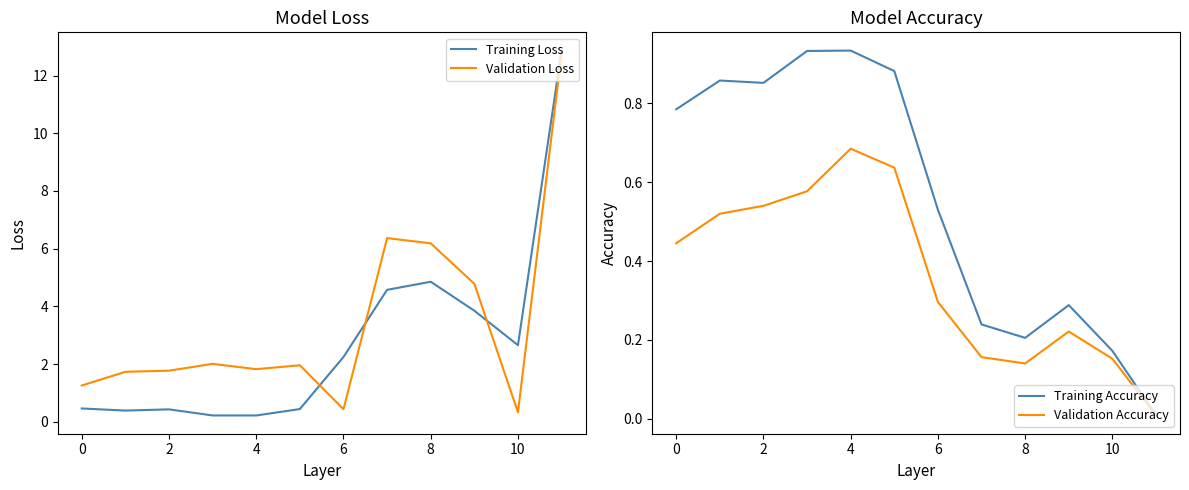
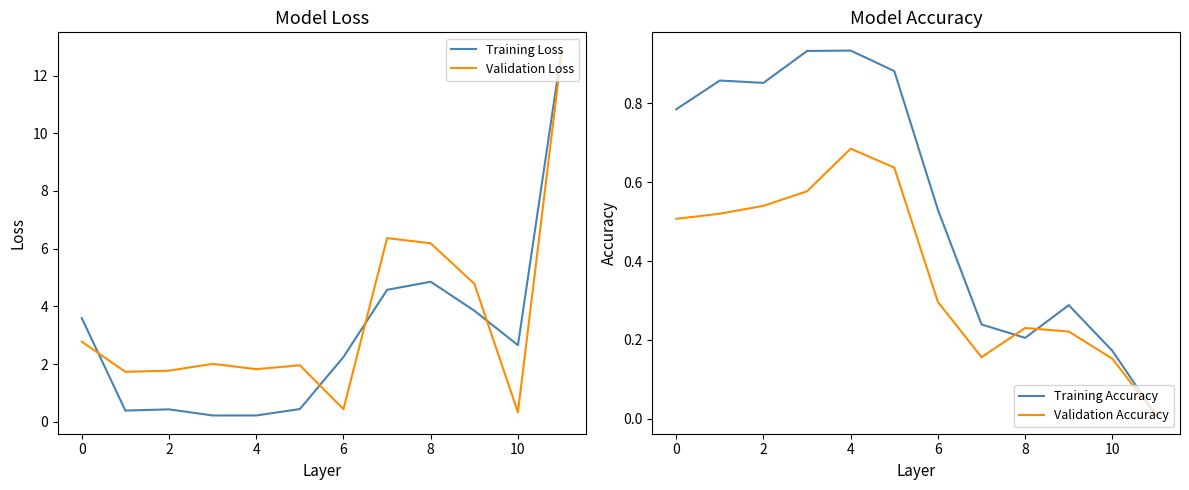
Model Loss, Training Loss, 0: 0.5 -> 3.6
Model Loss, Validation Loss, 0: 1.3 -> 2.8
Model Accuracy, Validation Accuracy, 0: 0.45 -> 0.51
Model Accuracy, Validation Accuracy, 8: 0.14 -> 0.23
